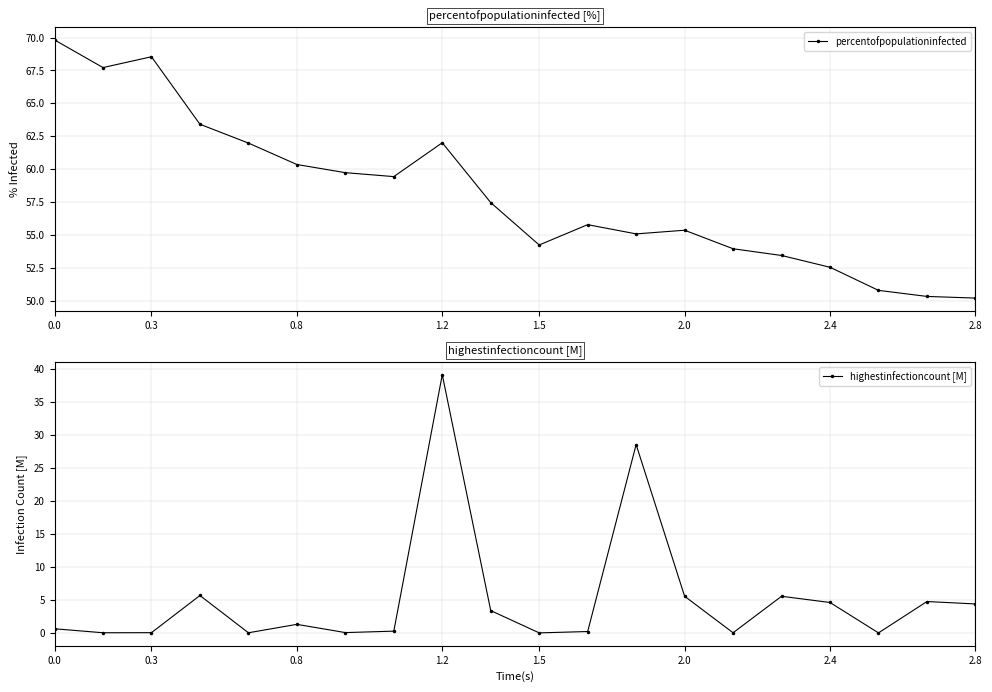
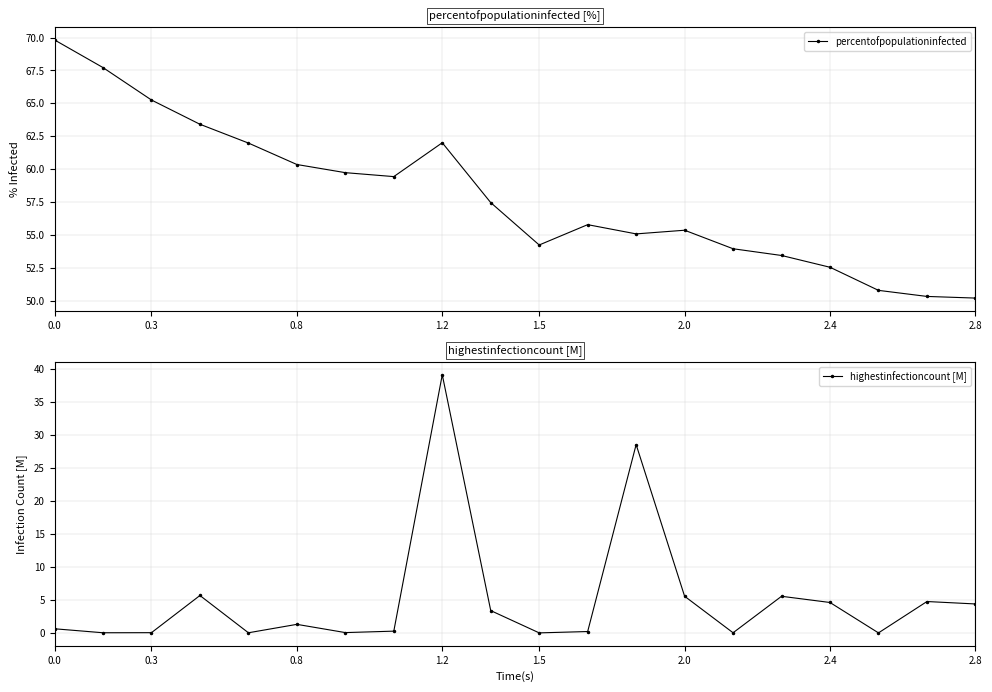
percentofpopulationinfected [%], 0.3: 68.5 -> 65.2
